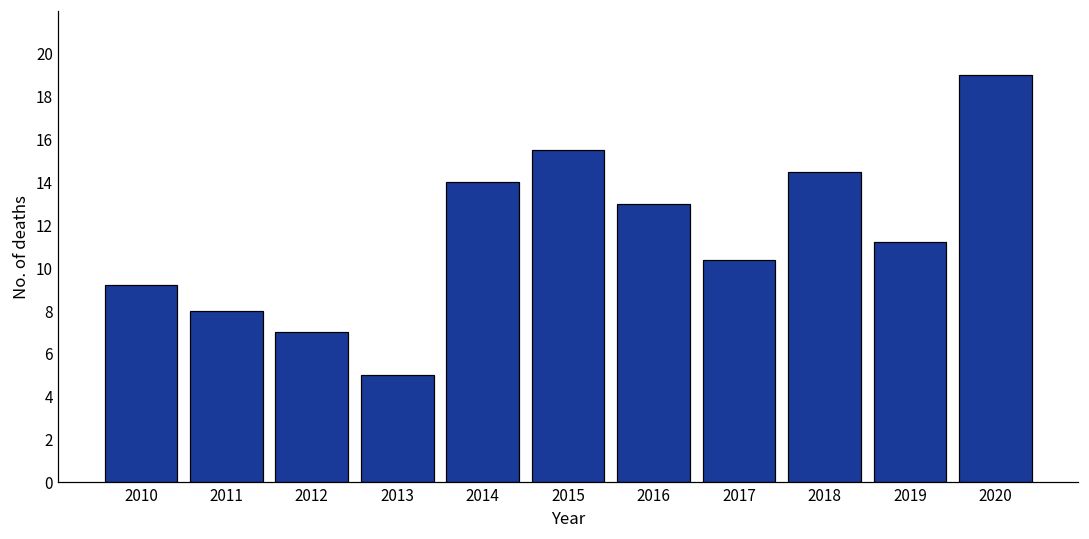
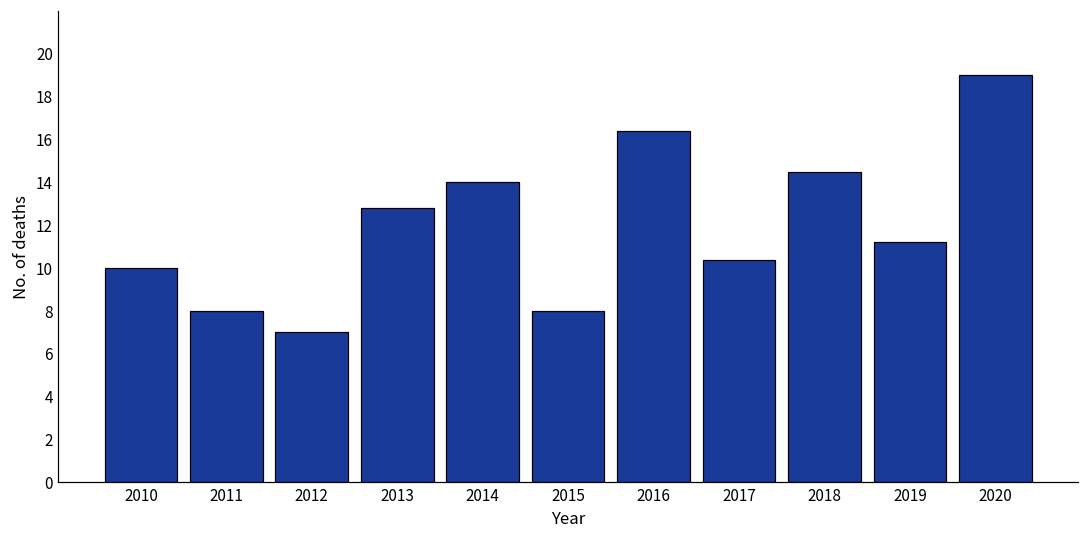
2010: 9.2 -> 10.0
2013: 5.0 -> 12.8
2015: 15.5 -> 8.0
2016: 13.0 -> 16.4
